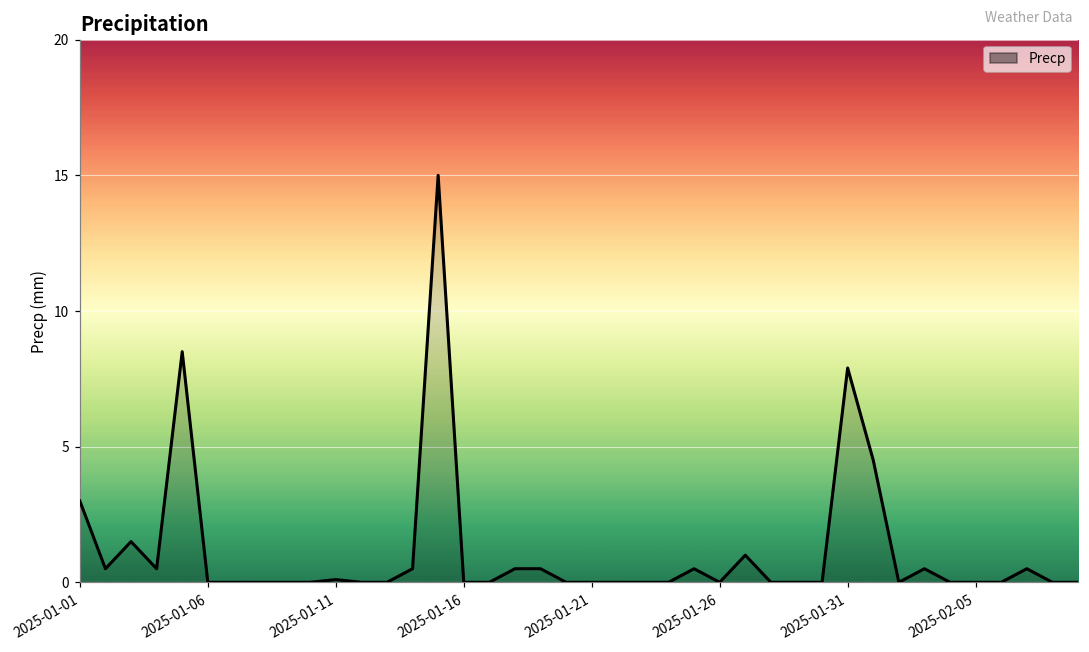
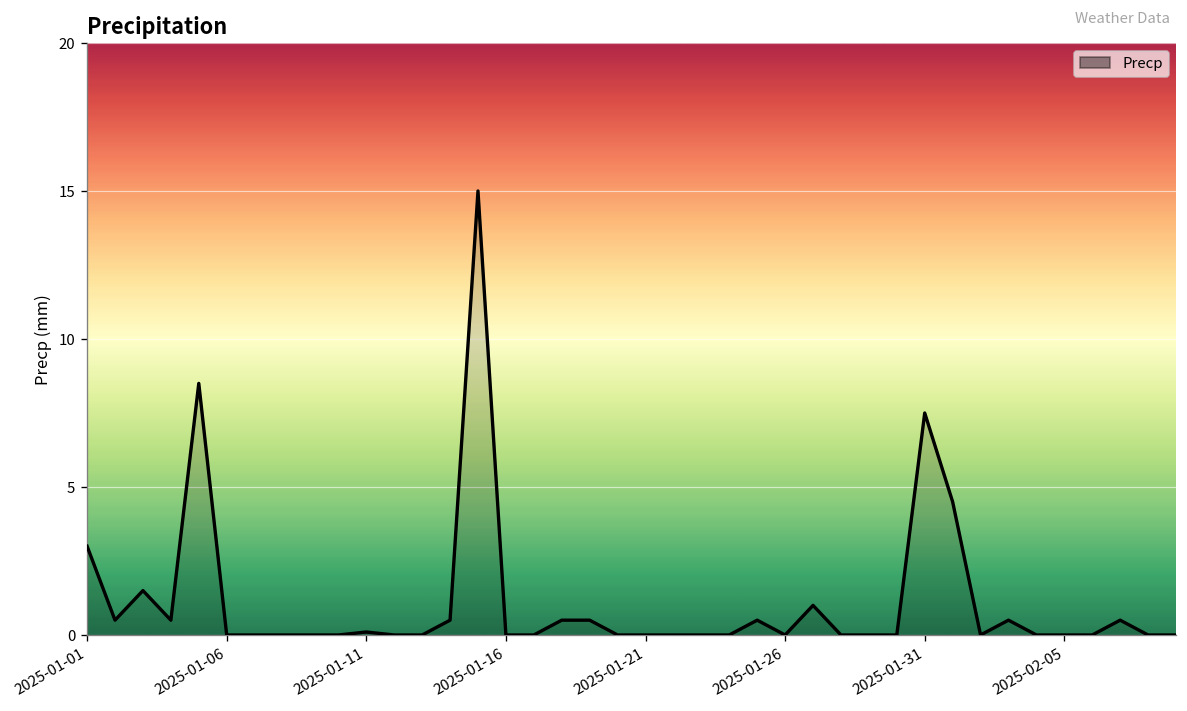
2025-01-31: 7.9 -> 7.5
